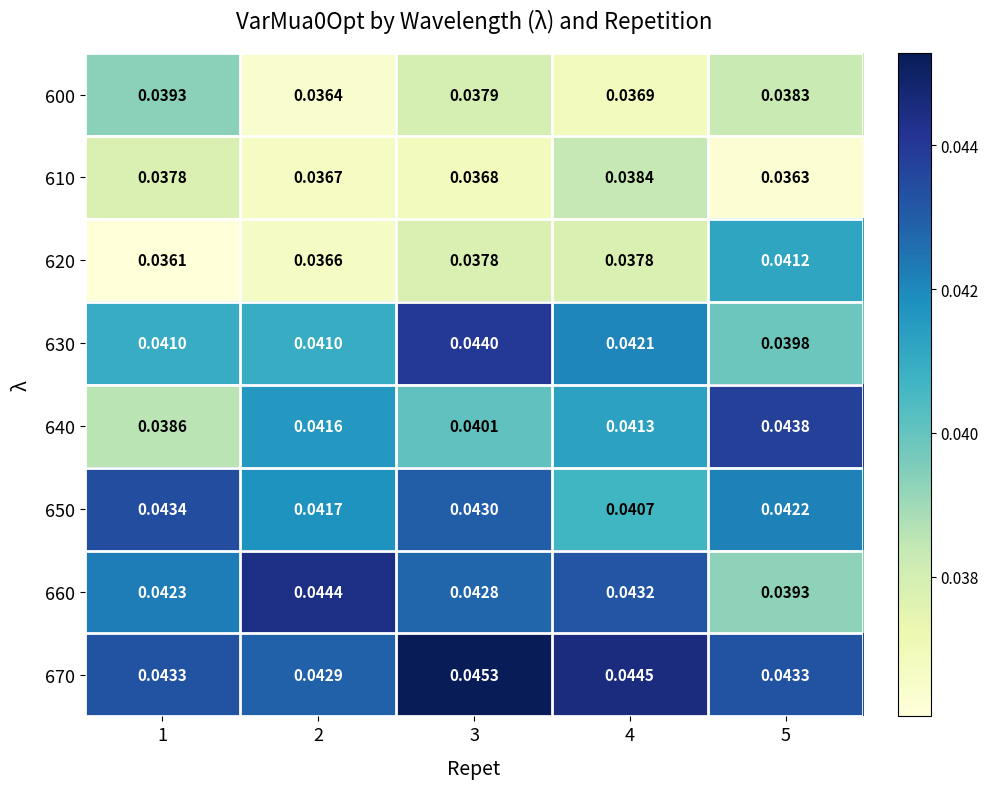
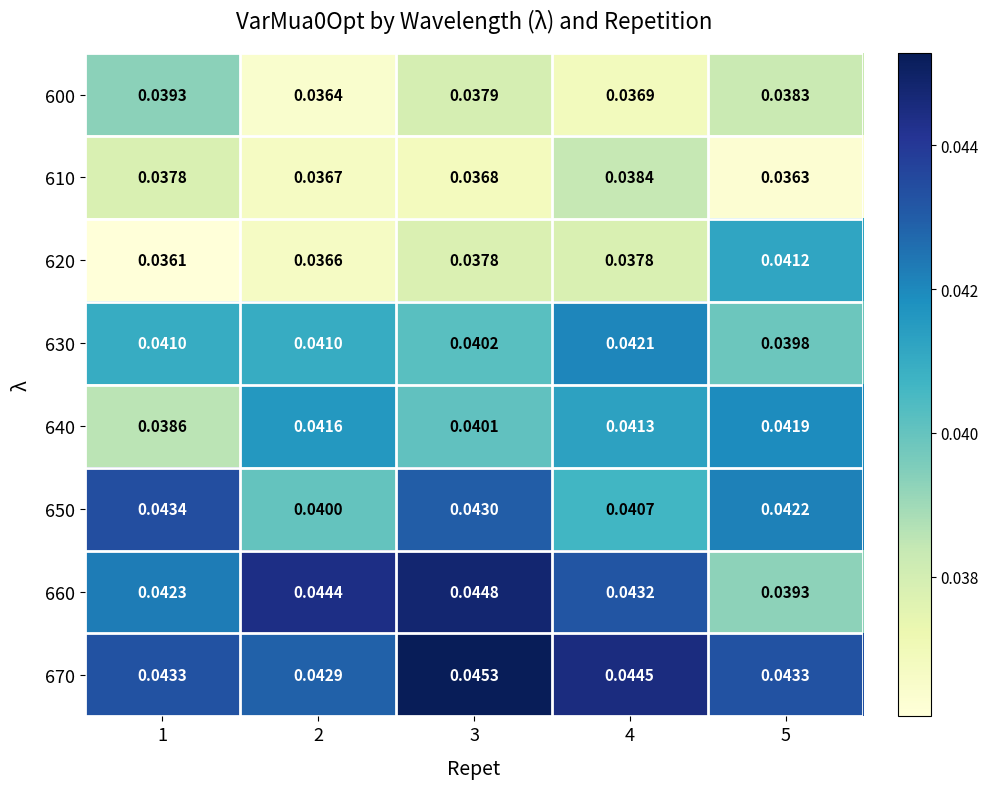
630, 3: 0.0440 -> 0.0402
640, 5: 0.0438 -> 0.0419
650, 2: 0.0417 -> 0.0400
660, 3: 0.0428 -> 0.0448
